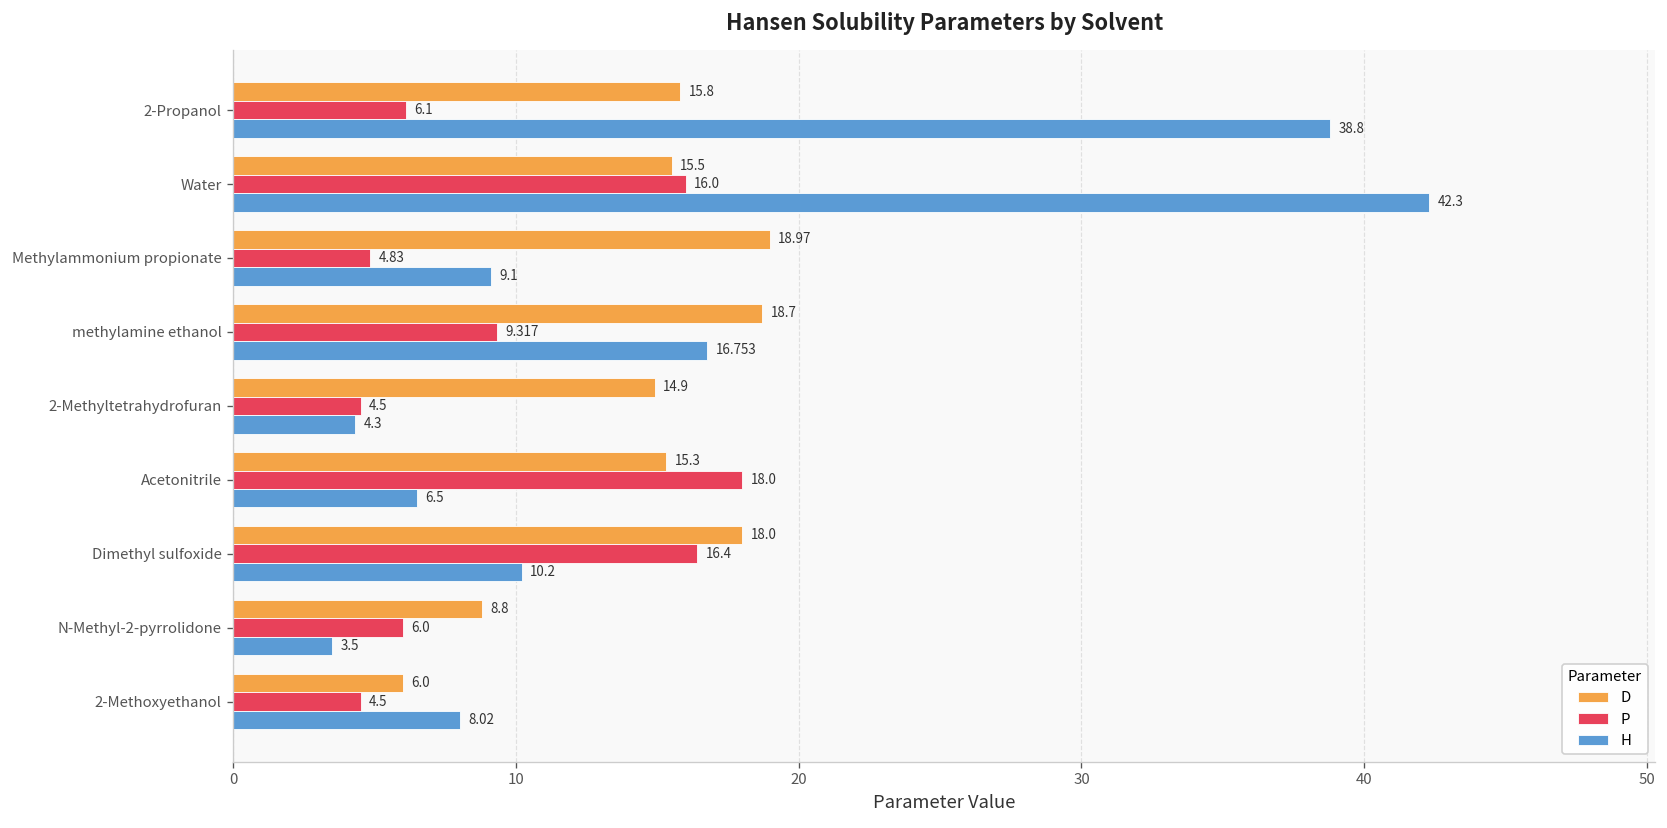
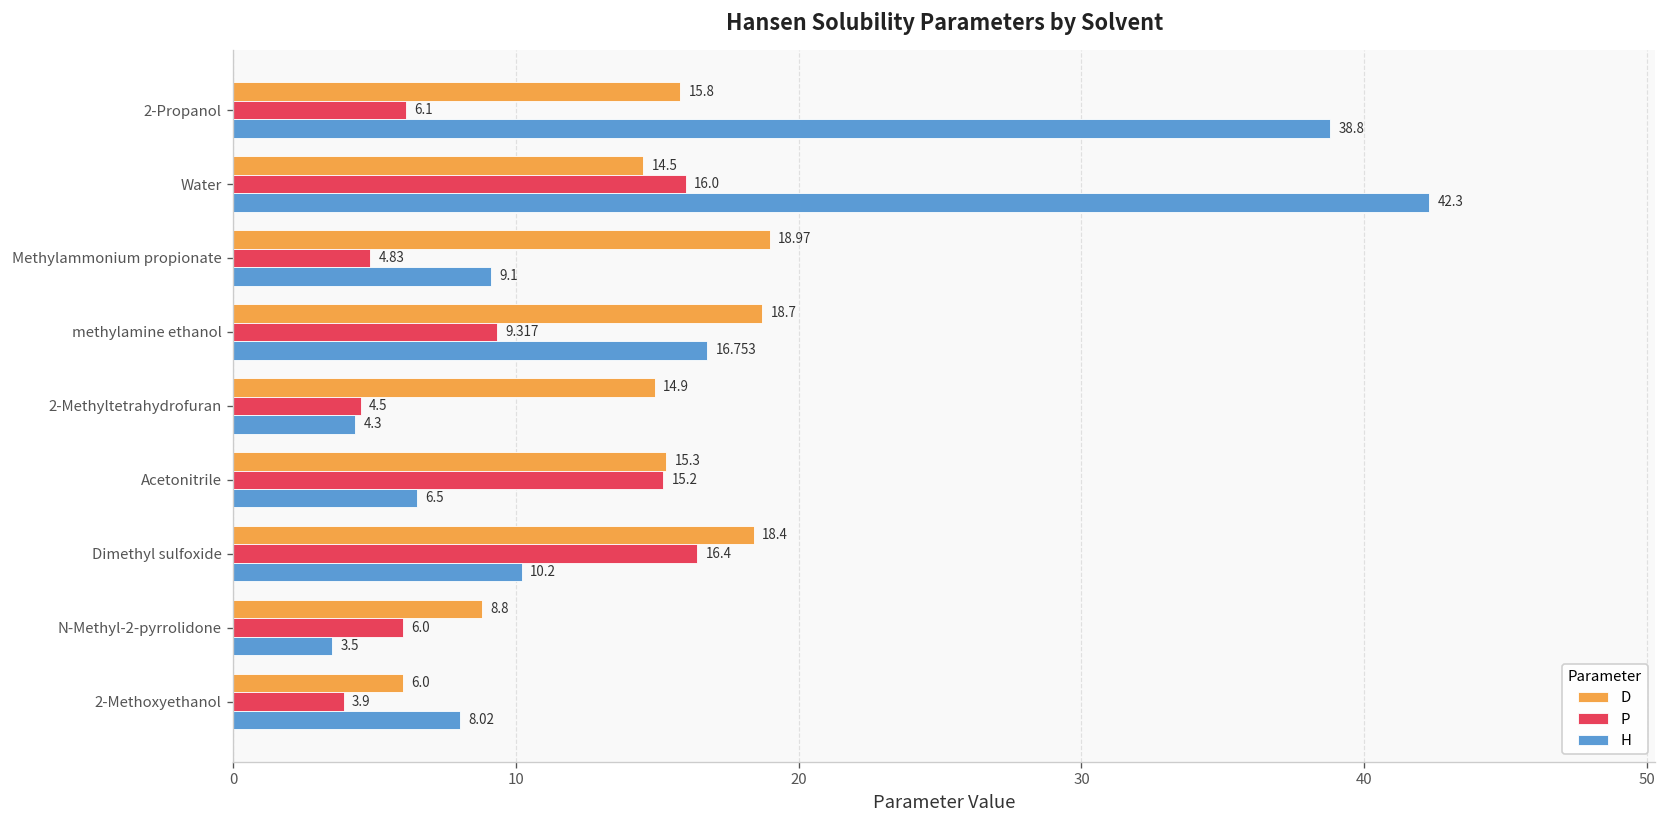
D, Water: 15.5 -> 14.5
P, Acetonitrile: 18.0 -> 15.2
D, Dimethyl sulfoxide: 18.0 -> 18.4
P, 2-Methoxyethanol: 4.5 -> 3.9
